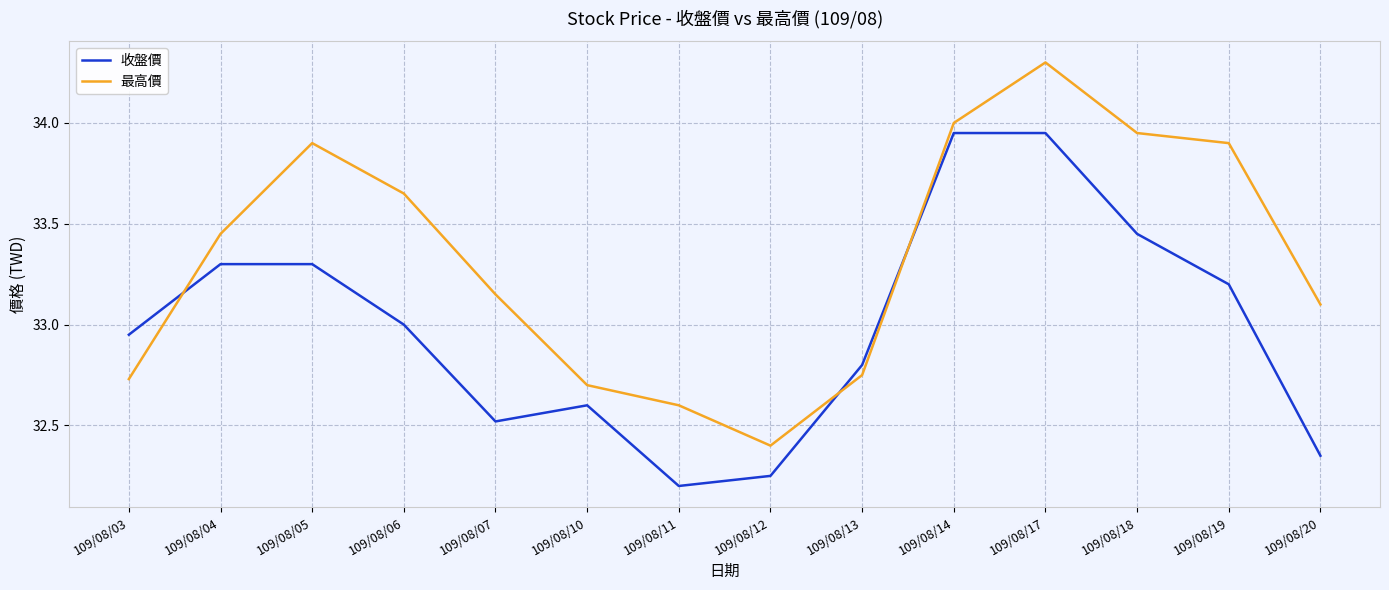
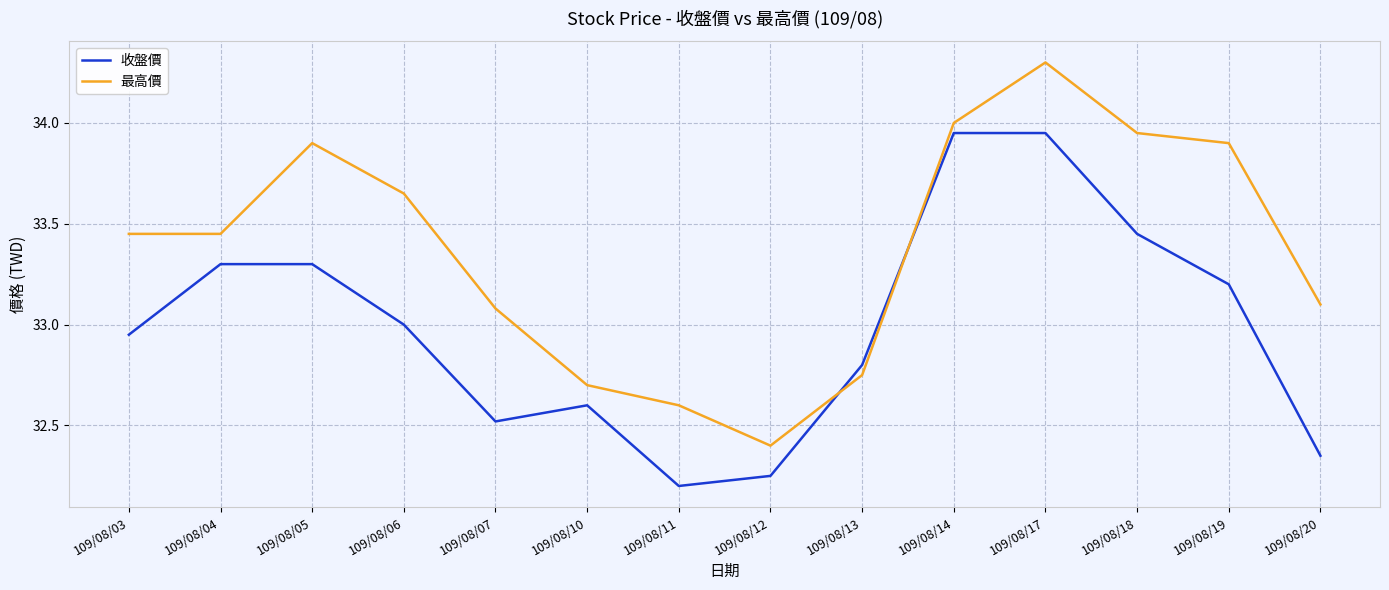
最高價, 109/08/03: 32.73 -> 33.45
最高價, 109/08/07: 33.15 -> 33.08
